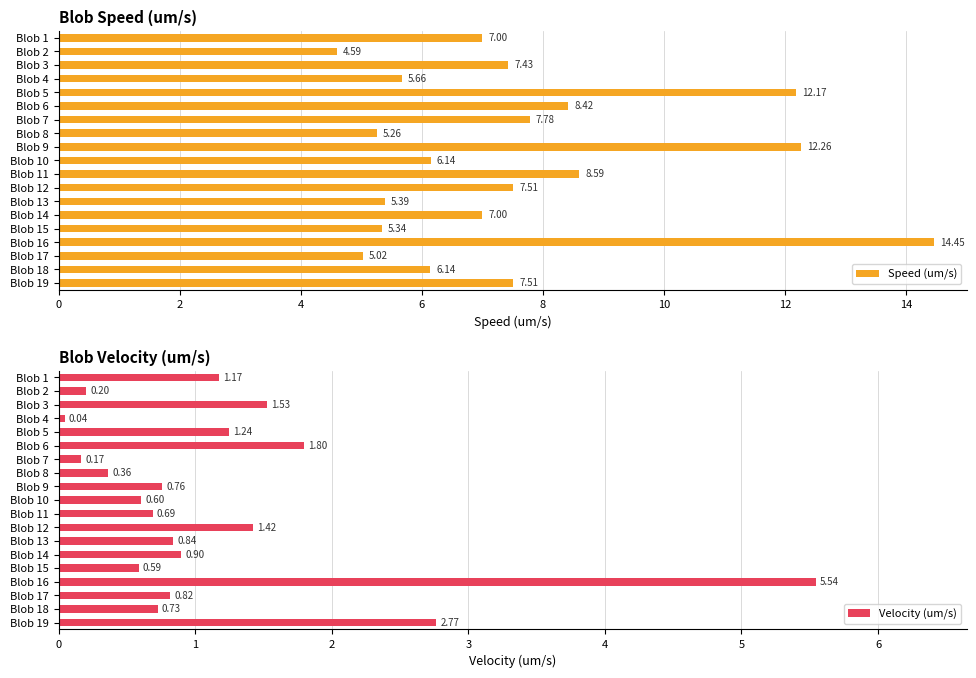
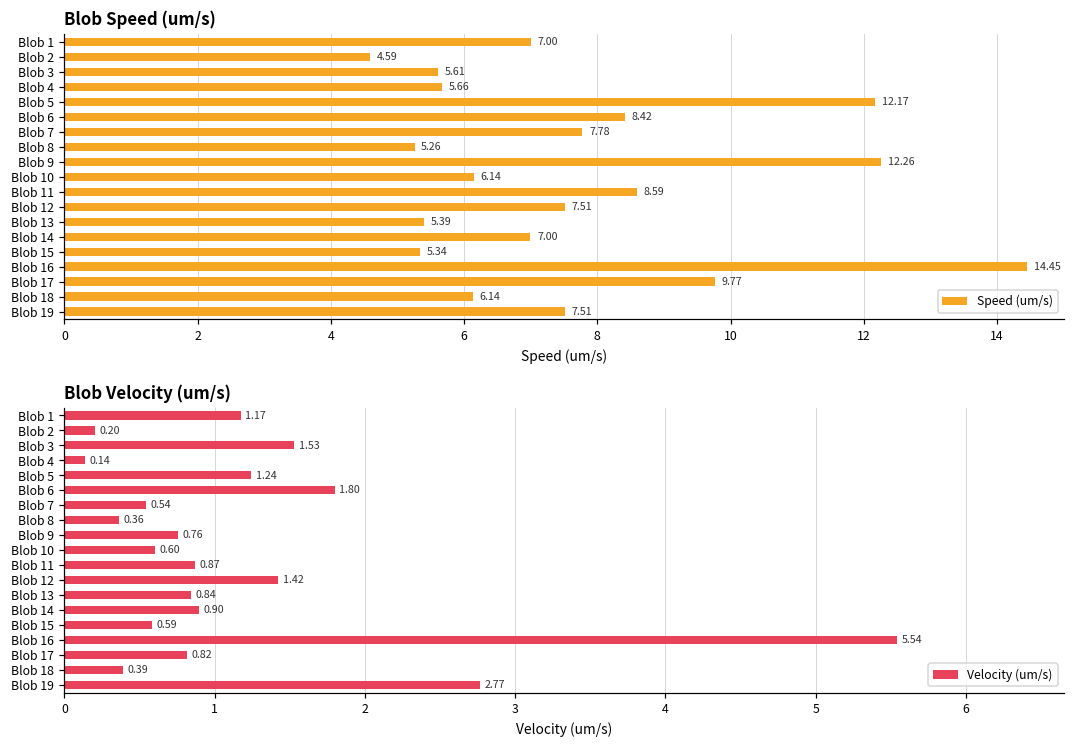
Blob Speed (um/s), Blob 3: 7.43 -> 5.61
Blob Speed (um/s), Blob 17: 5.02 -> 9.77
Blob Velocity (um/s), Blob 4: 0.04 -> 0.14
Blob Velocity (um/s), Blob 7: 0.17 -> 0.54
Blob Velocity (um/s), Blob 11: 0.69 -> 0.87
Blob Velocity (um/s), Blob 18: 0.73 -> 0.39
